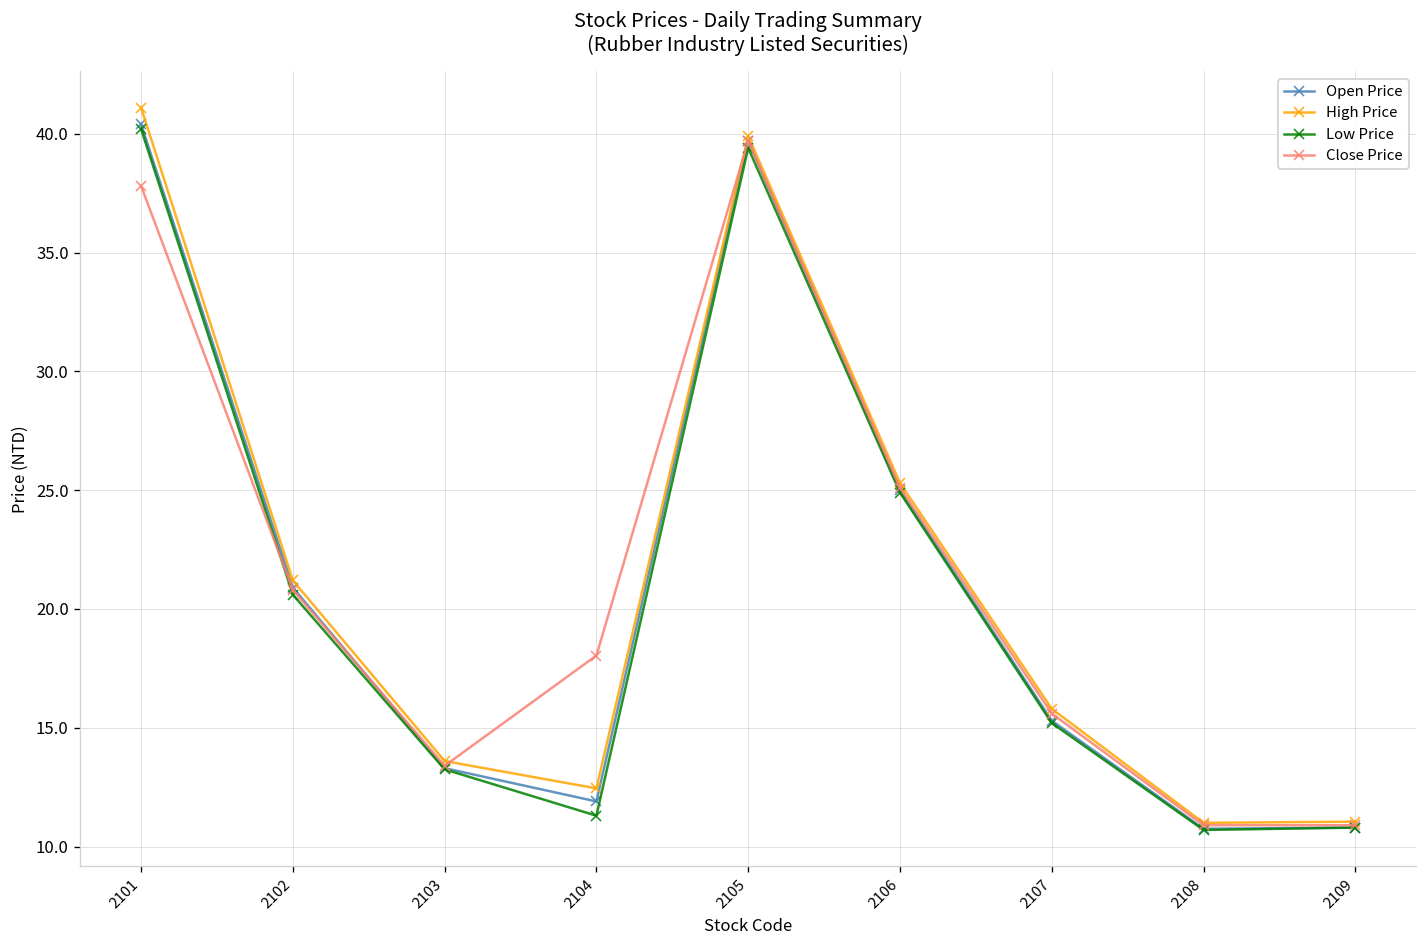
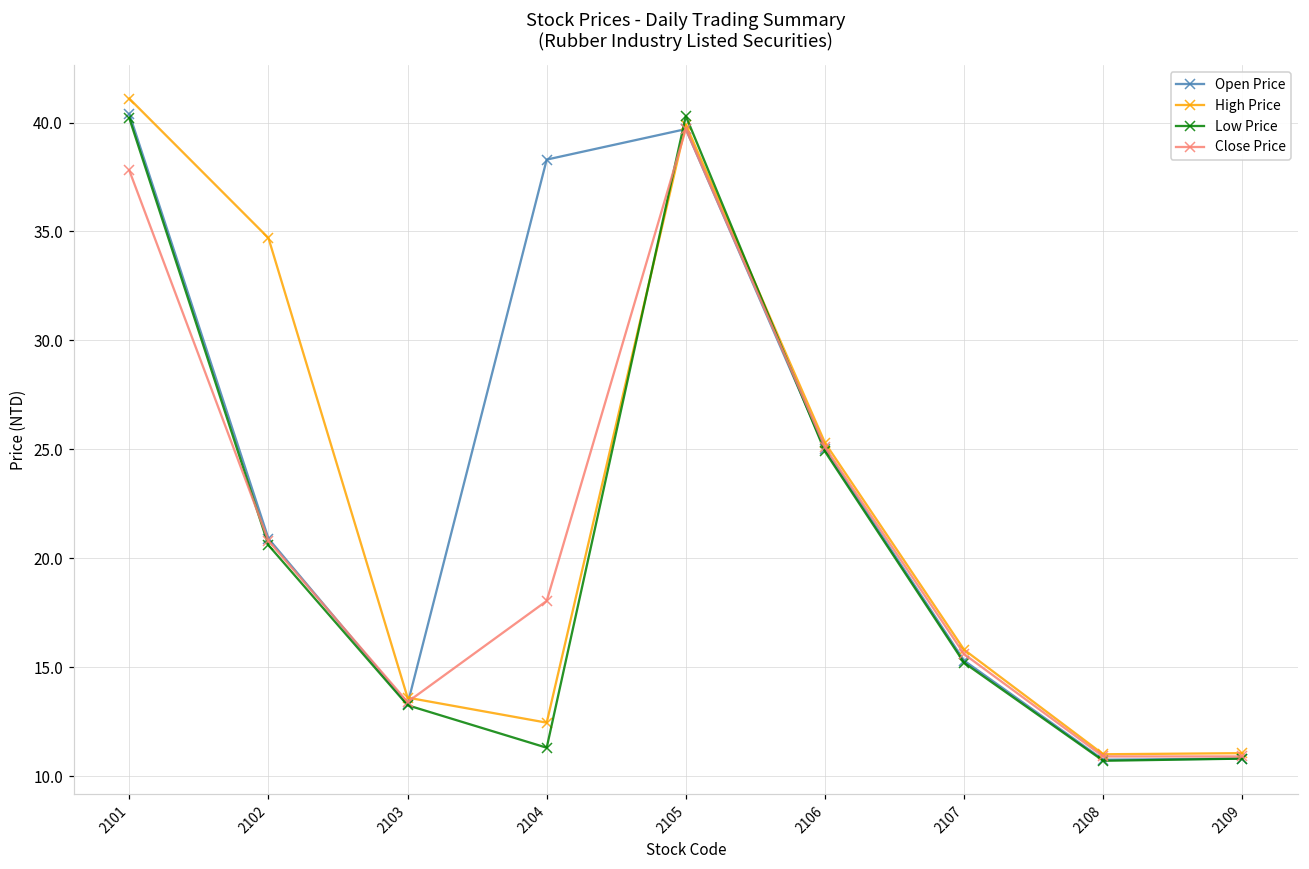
High Price, 2102: 21.2 -> 34.7
Open Price, 2104: 11.9 -> 38.3
Low Price, 2105: 39.4 -> 40.3
